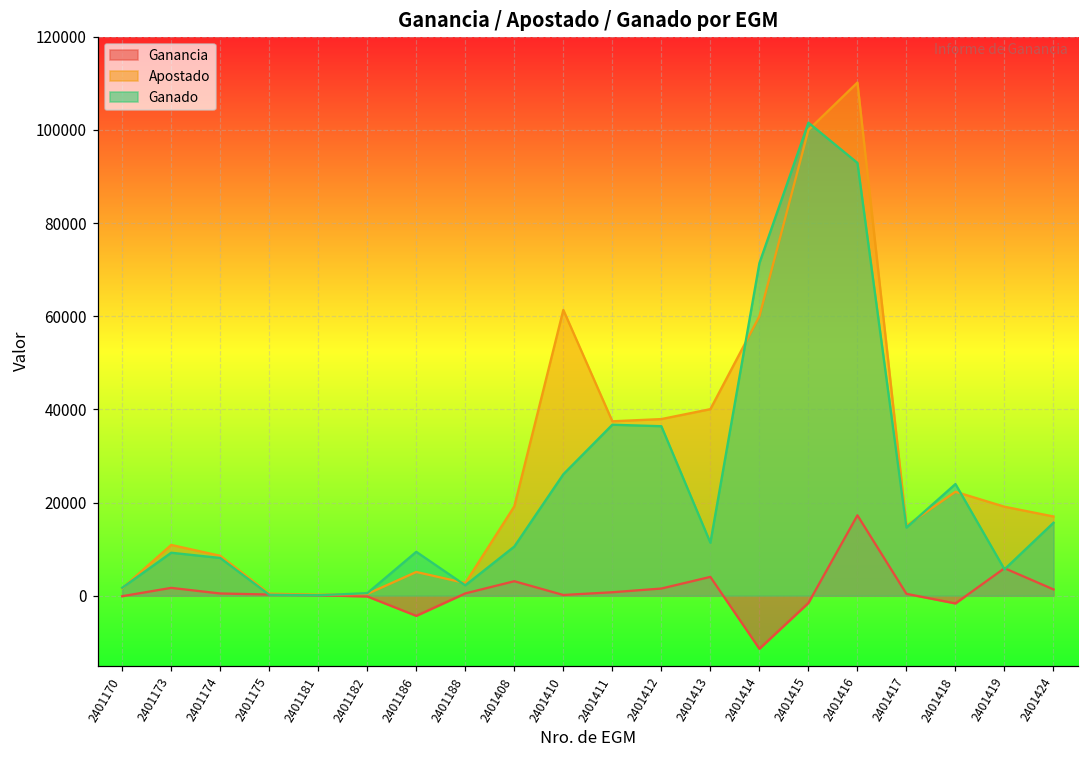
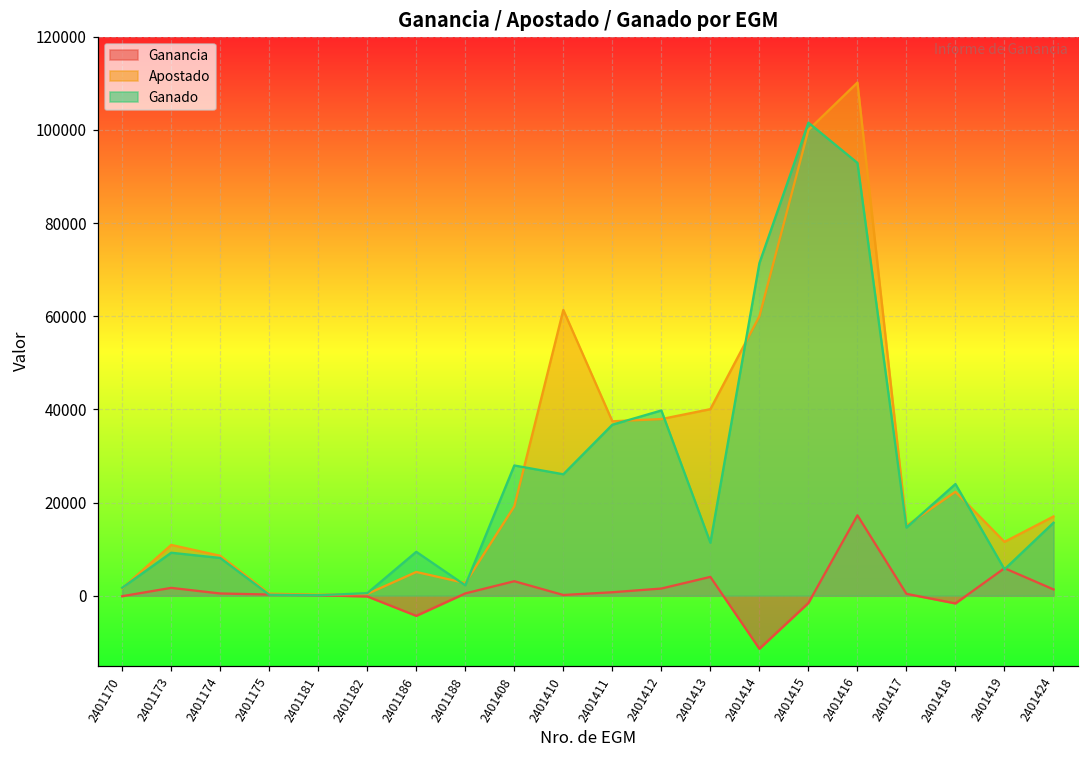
Ganado, 2401408: 11000 -> 28000
Ganado, 2401412: 36000 -> 40000
Apostado, 2401419: 19000 -> 12000
